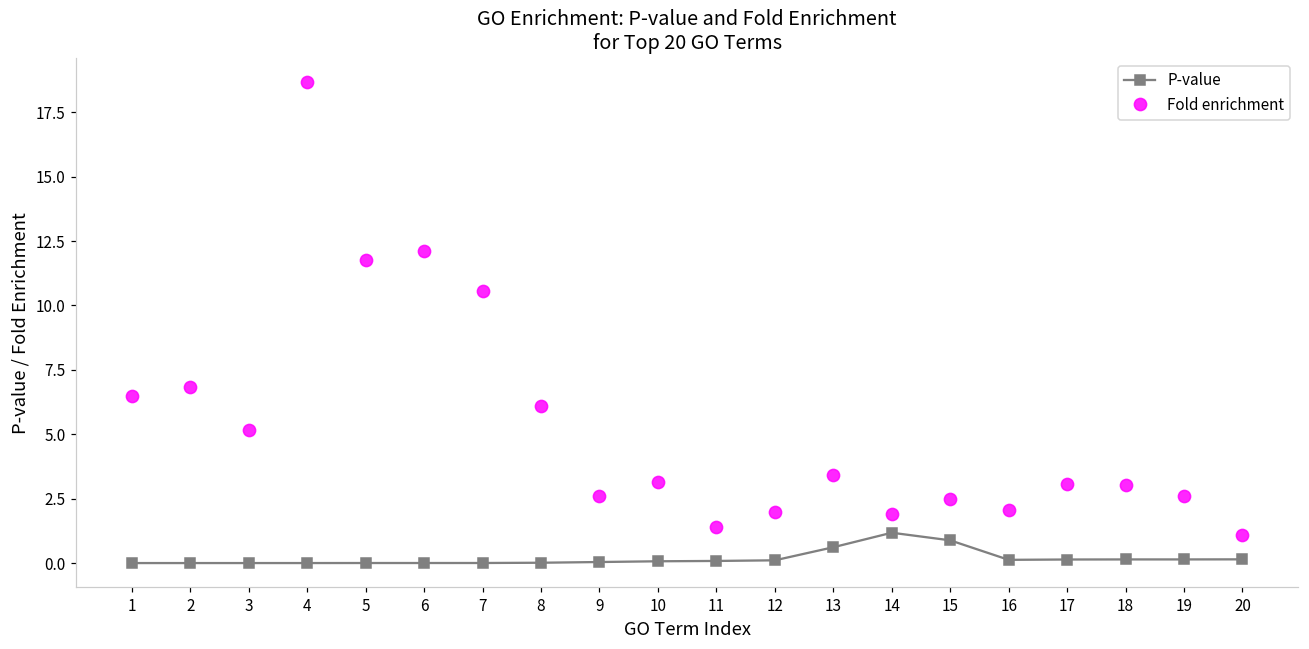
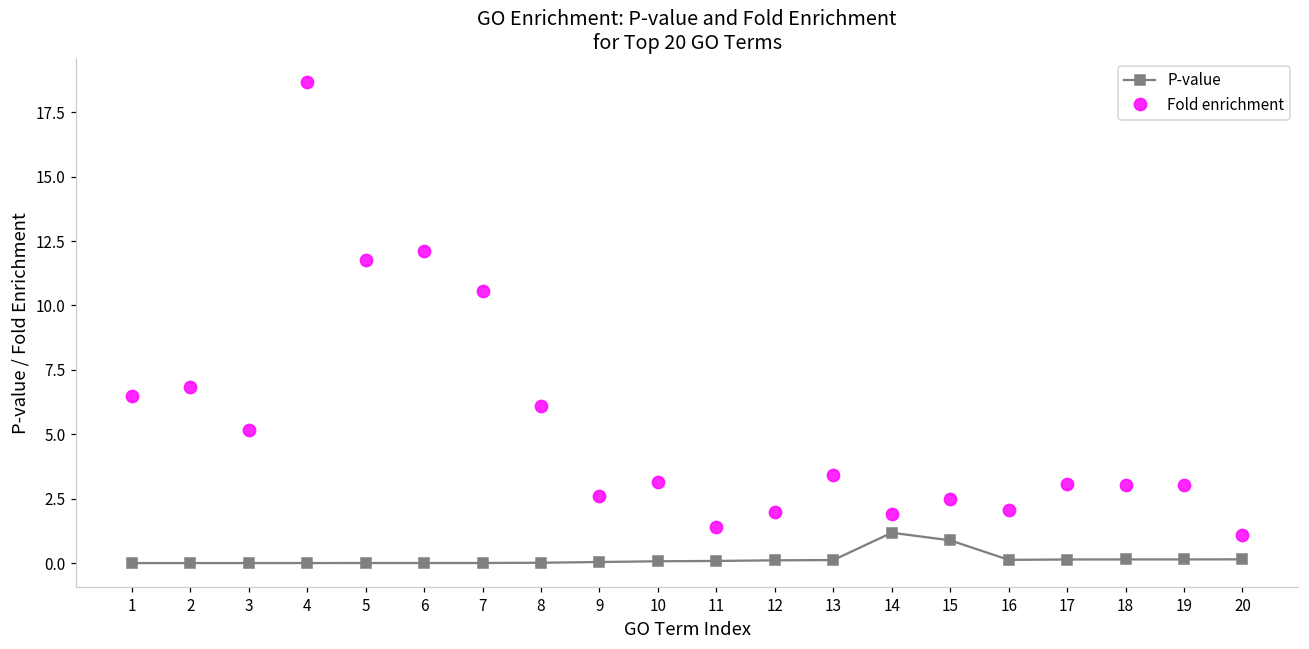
P-value, 13: 0.6 -> 0.1
Fold enrichment, 19: 2.6 -> 3.0
